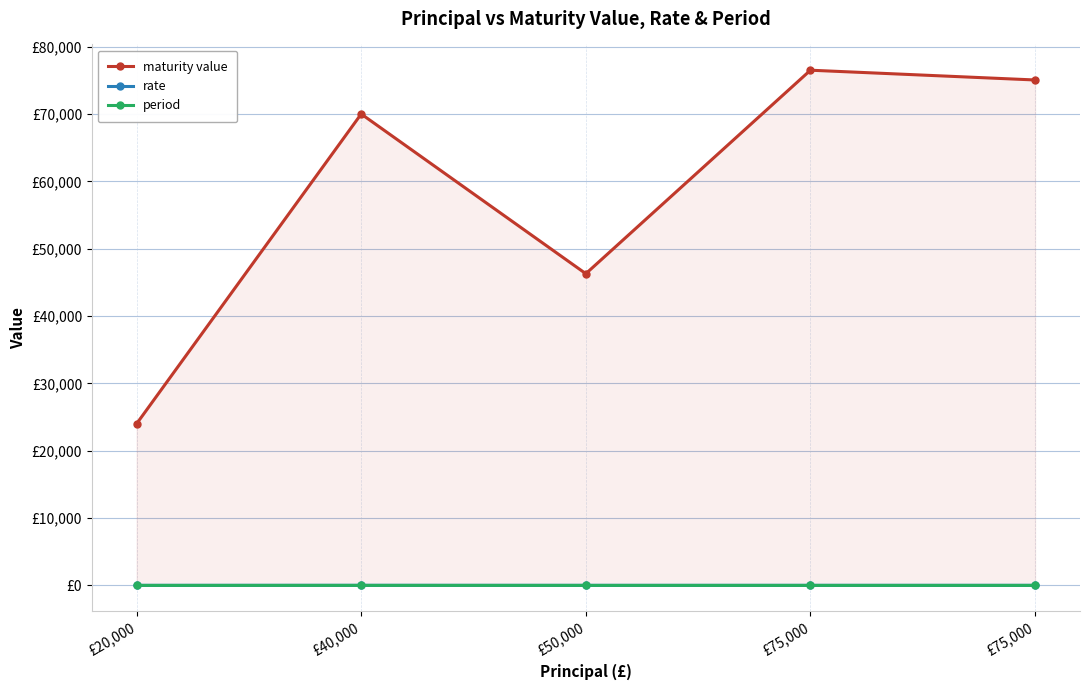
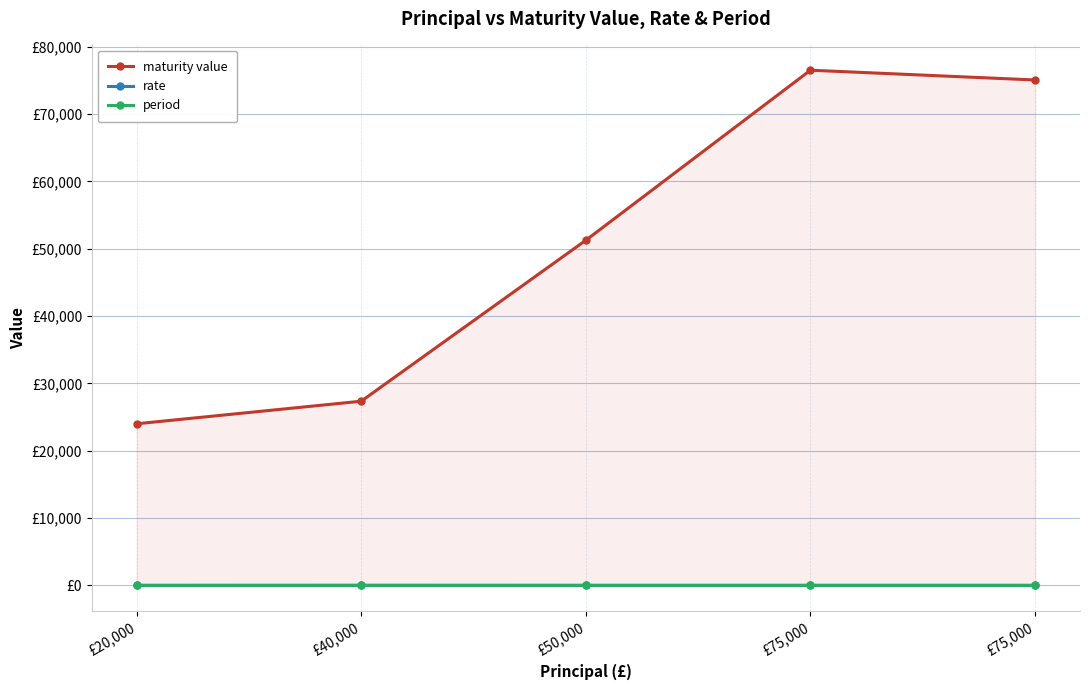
maturity value, £40,000: £70,000 -> £27,000
maturity value, £50,000: £46,000 -> £51,000
